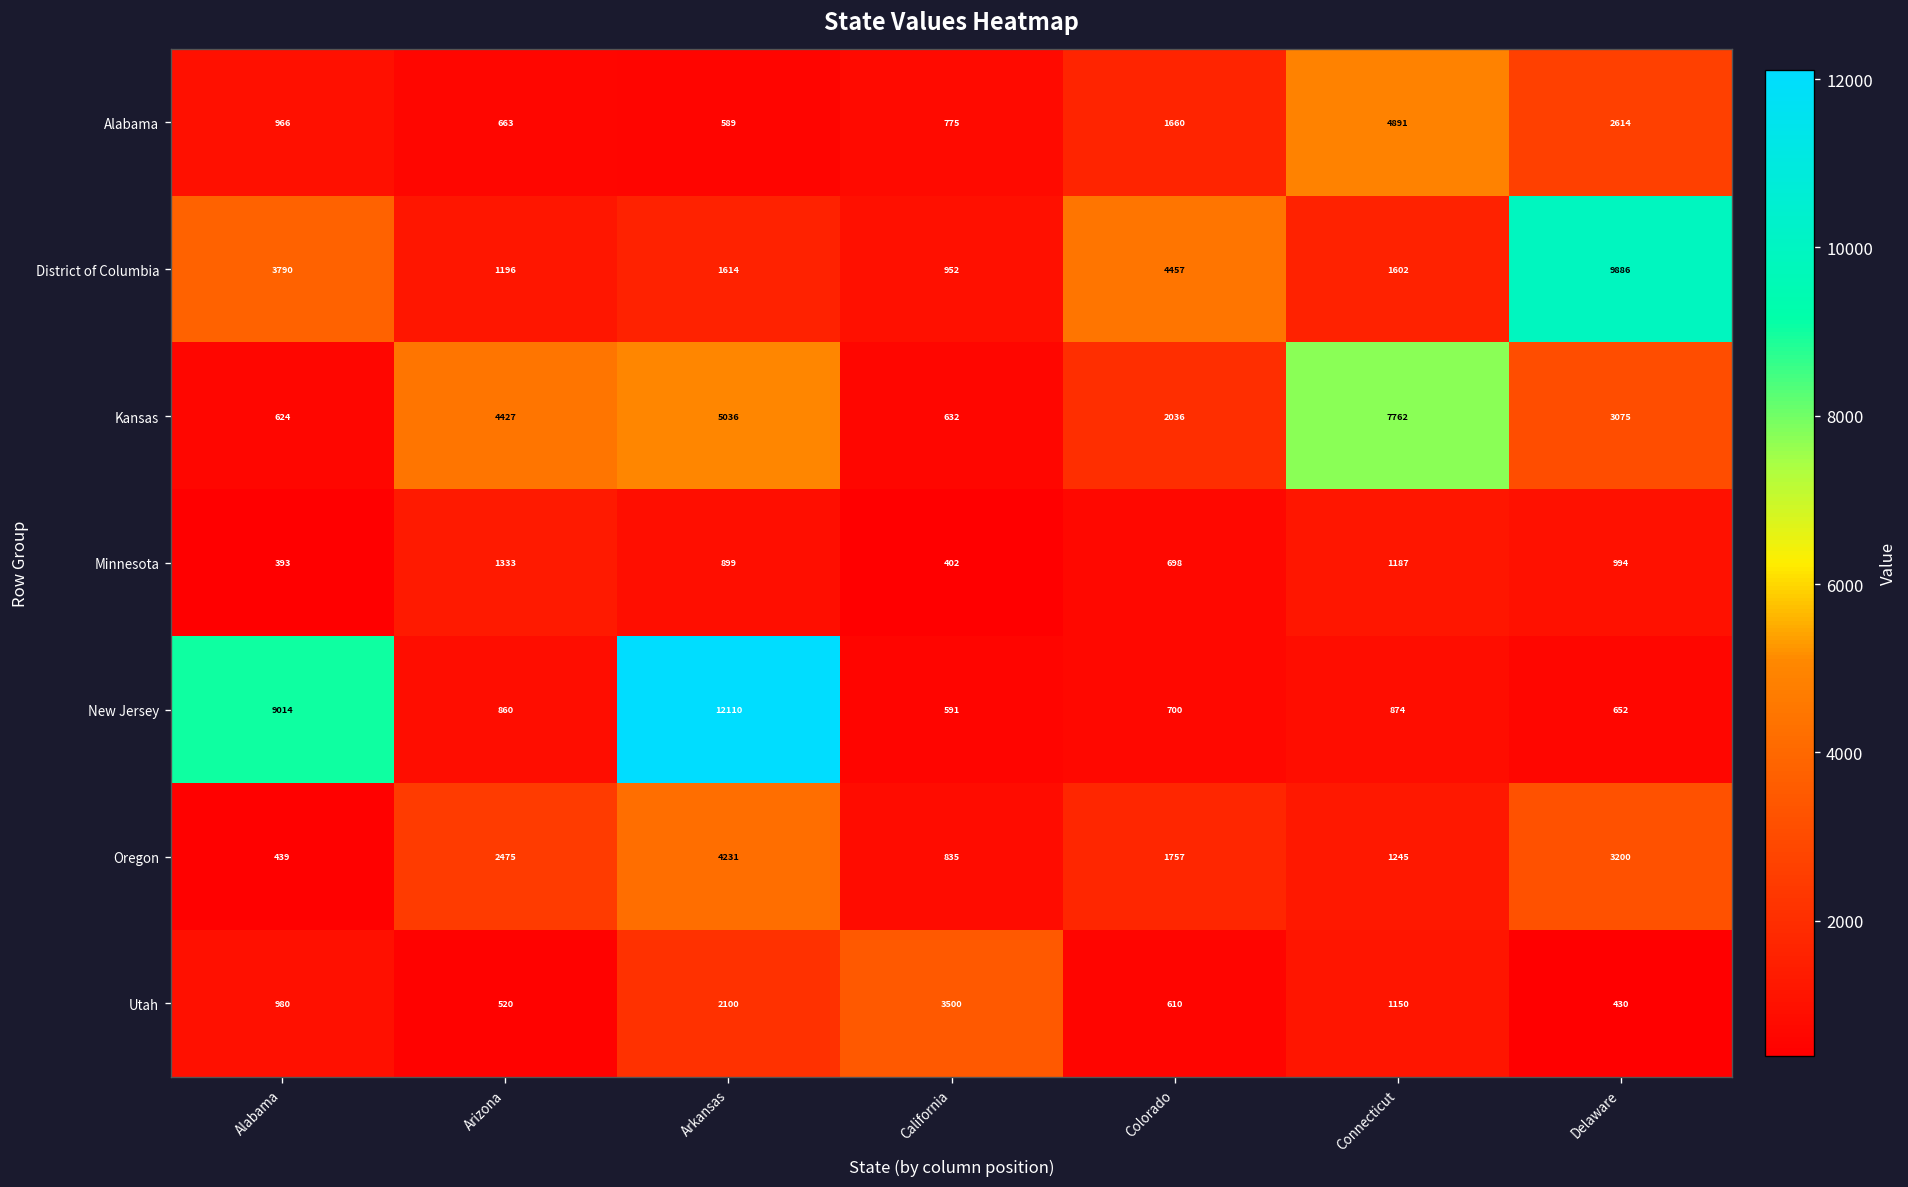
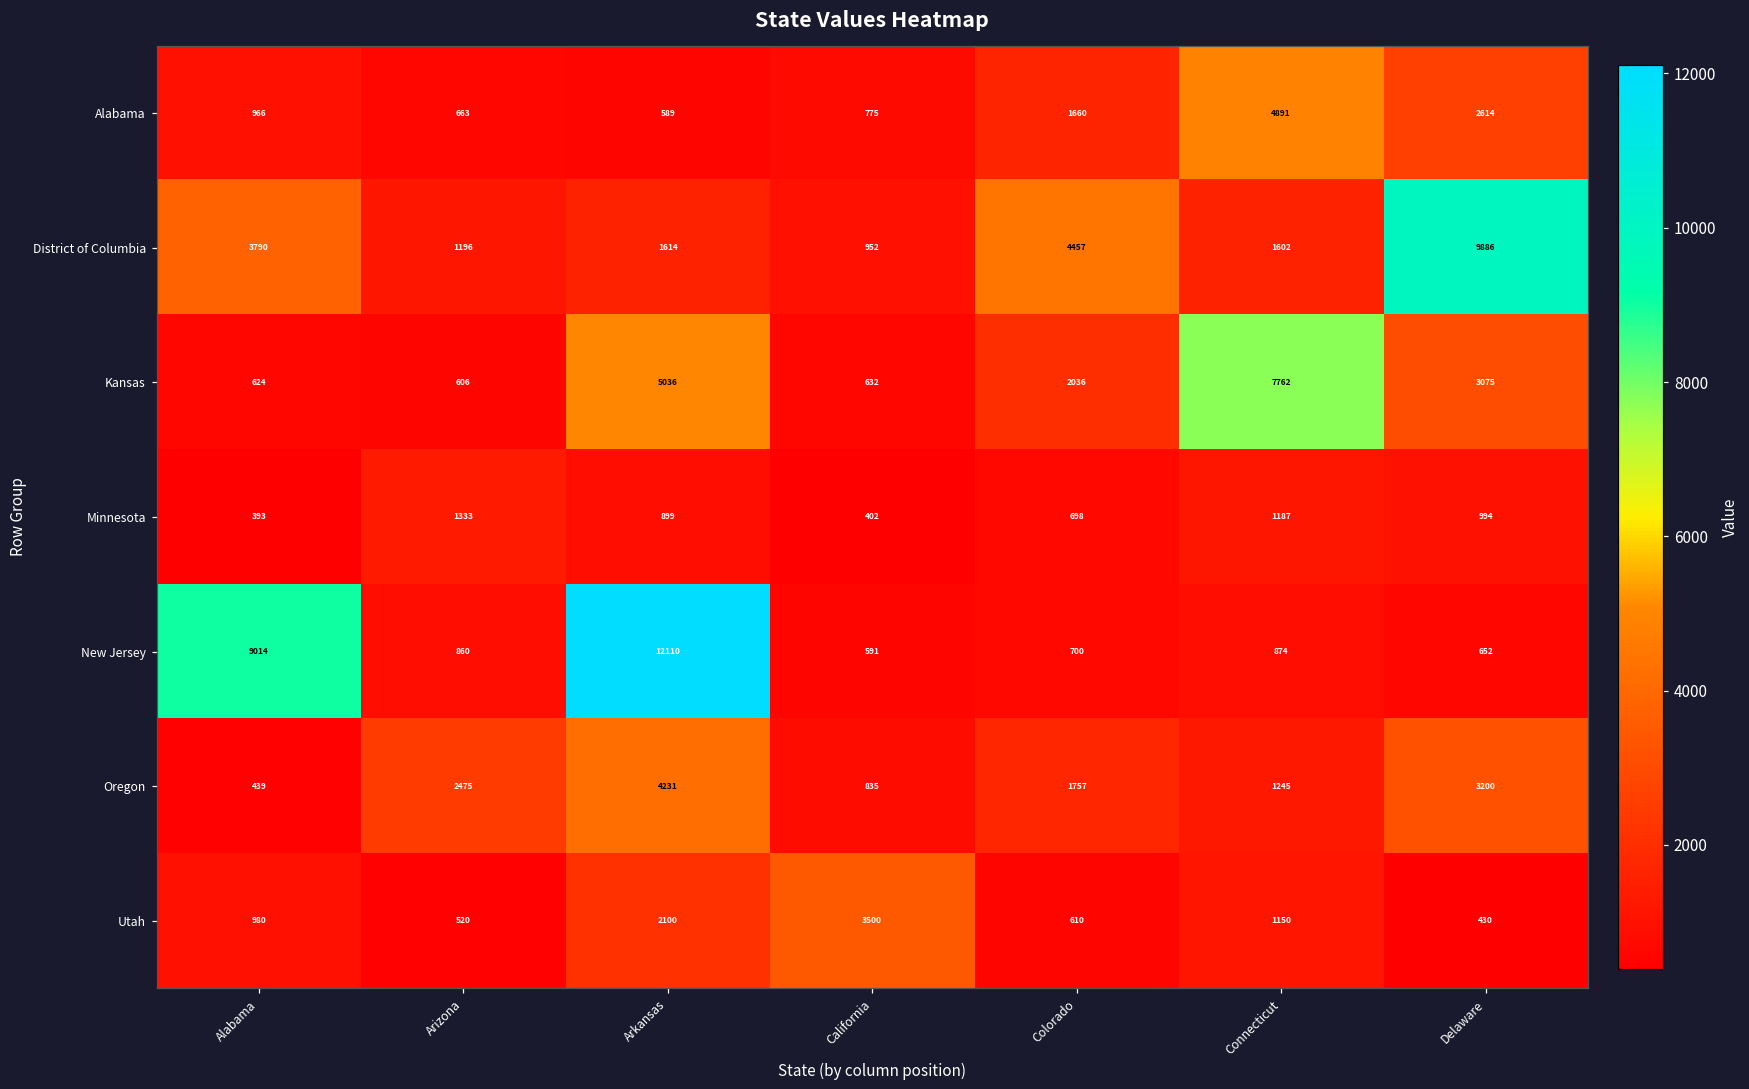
Kansas, Arizona: 4427 -> 606
